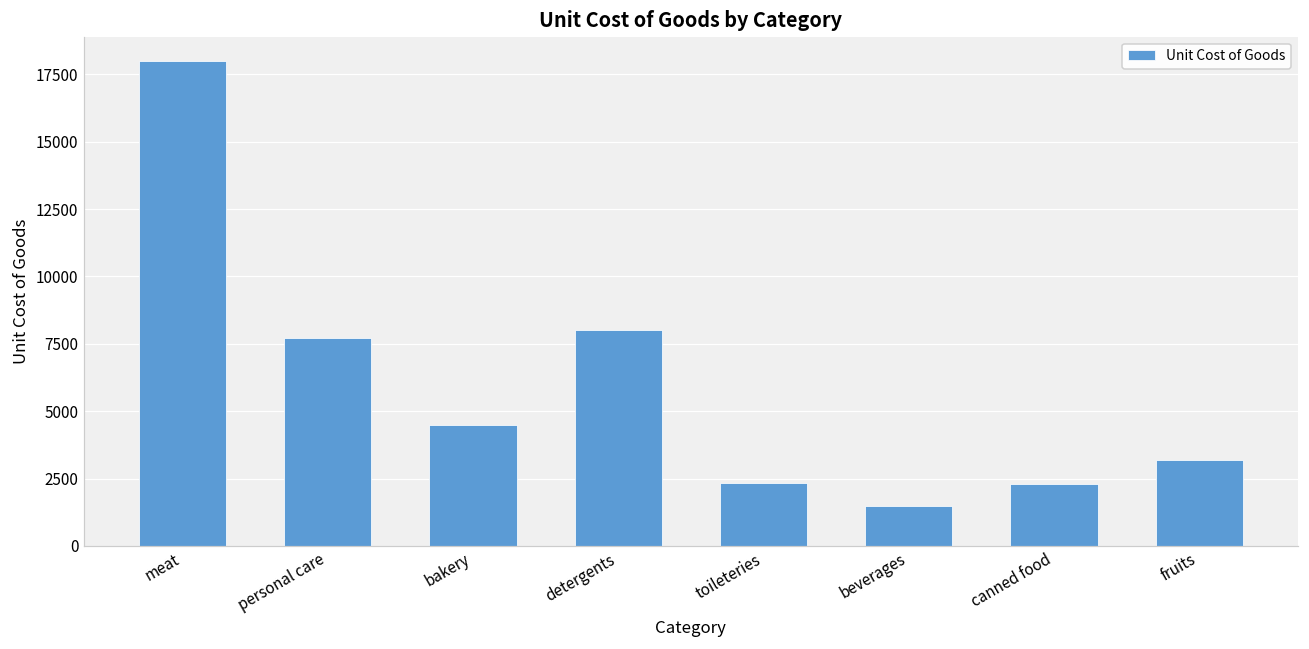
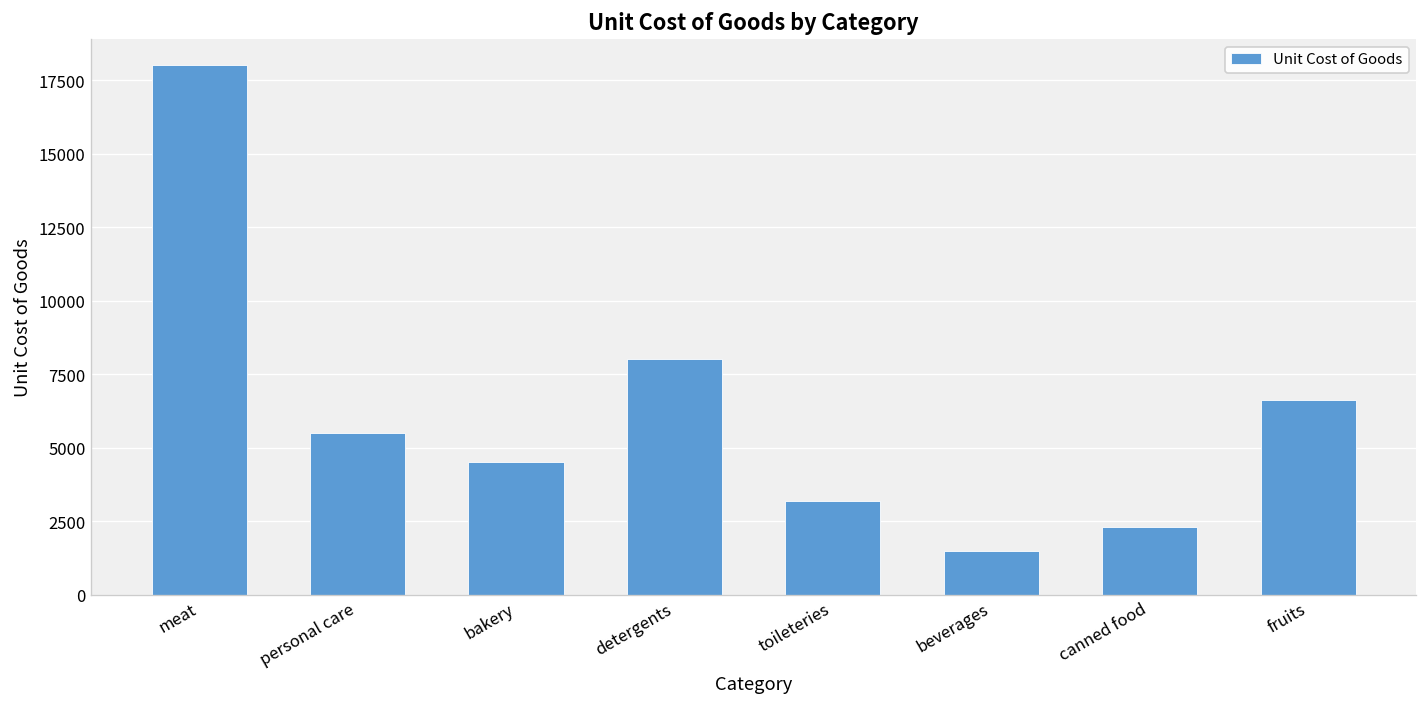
personal care: 7700 -> 5500
toileteries: 2300 -> 3200
fruits: 3200 -> 6600
